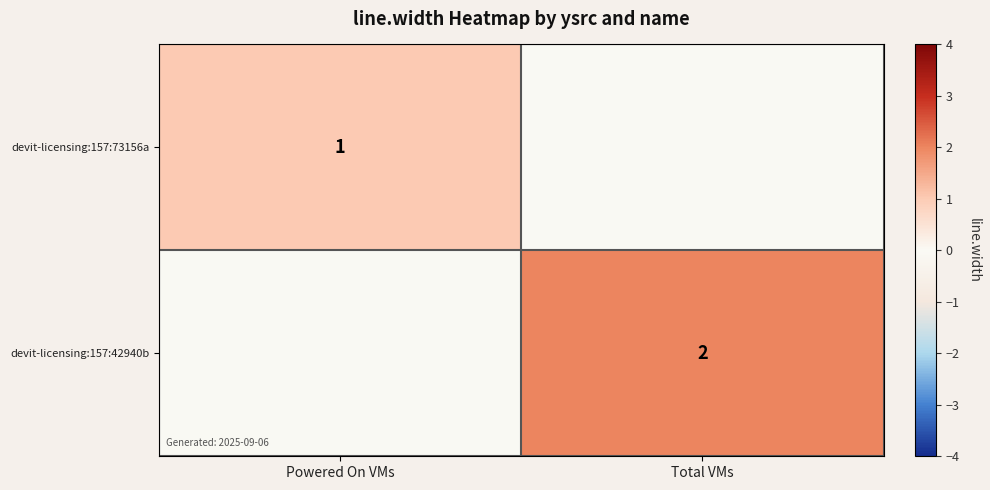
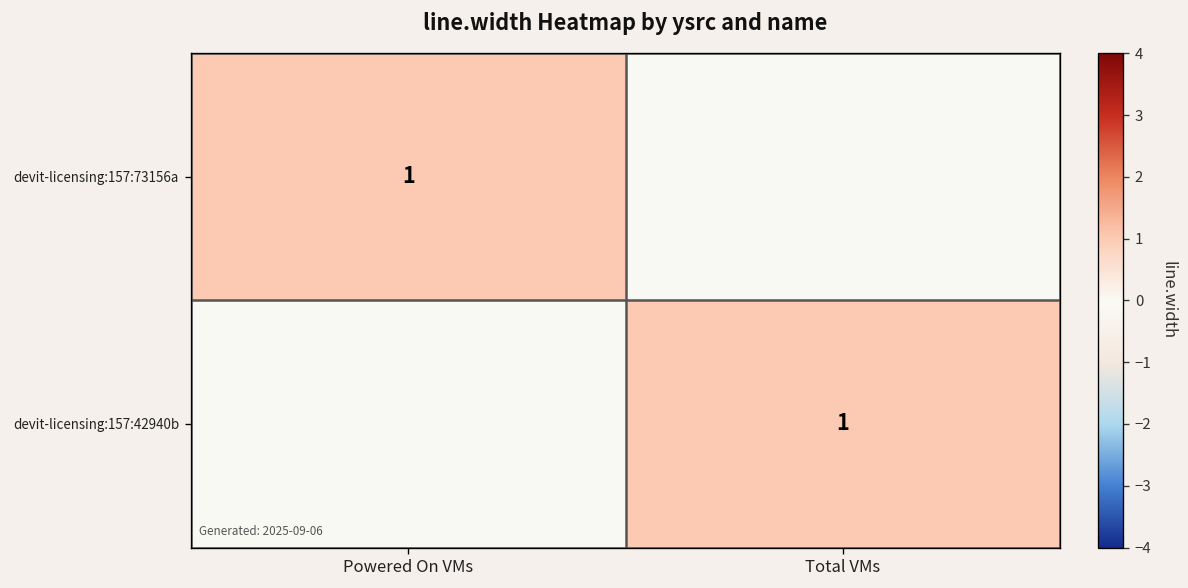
devit-licensing:157:42940b, Total VMs: 2 -> 1
